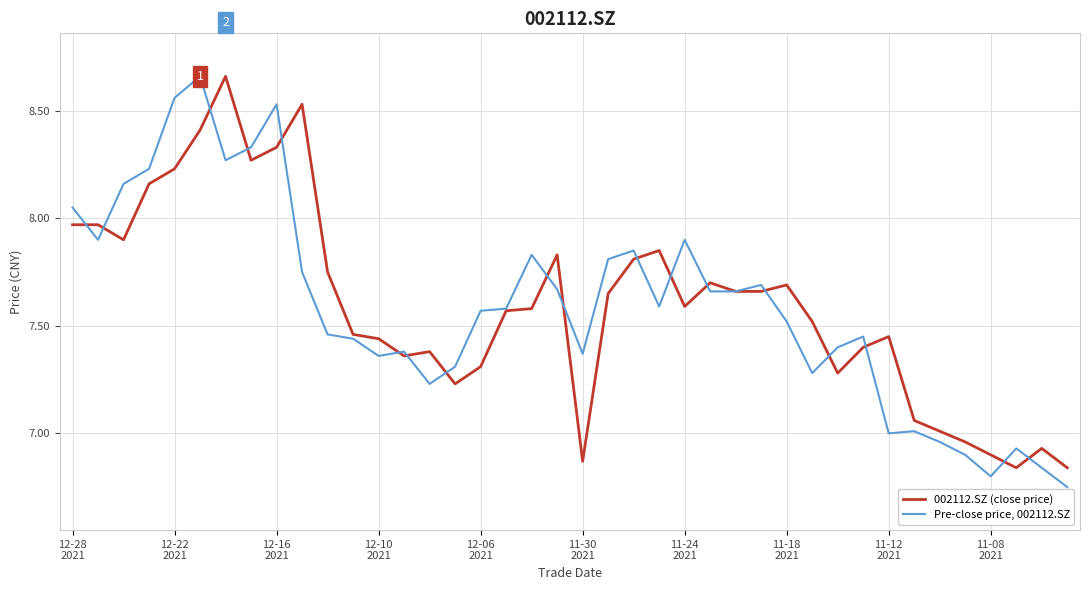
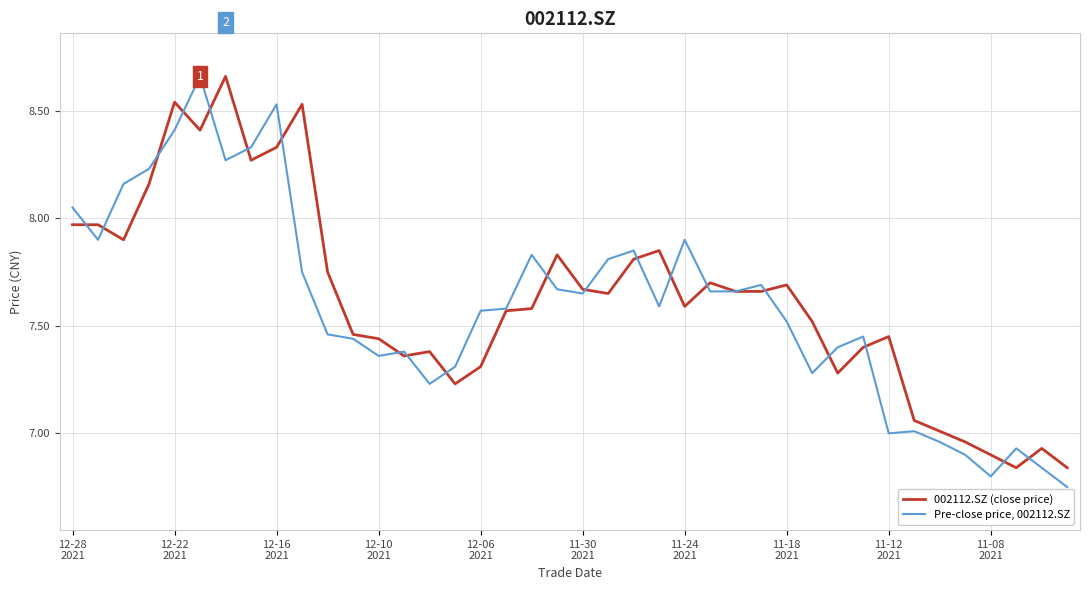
002112.SZ (close price), 12-22 2021: 8.23 -> 8.54
Pre-close price, 002112.SZ, 12-22 2021: 8.56 -> 8.41
002112.SZ (close price), 11-30 2021: 6.87 -> 7.67
Pre-close price, 002112.SZ, 11-30 2021: 7.37 -> 7.65
